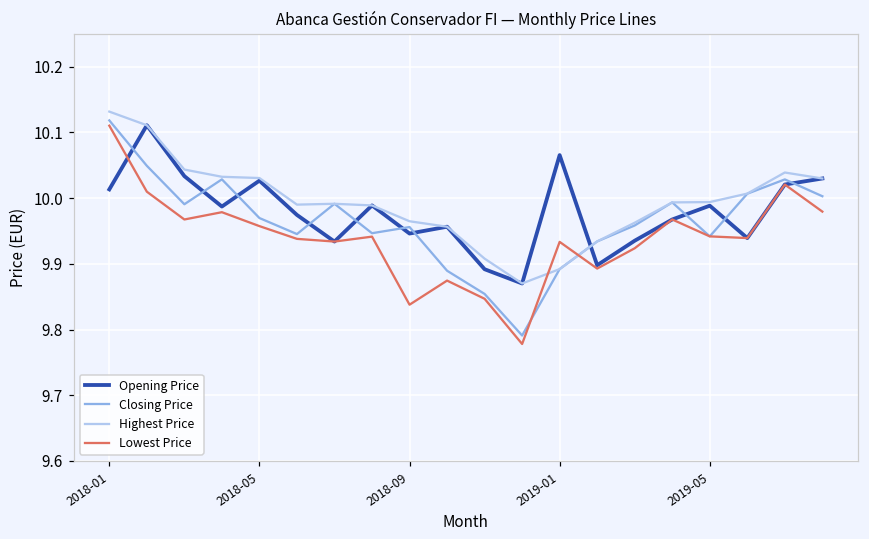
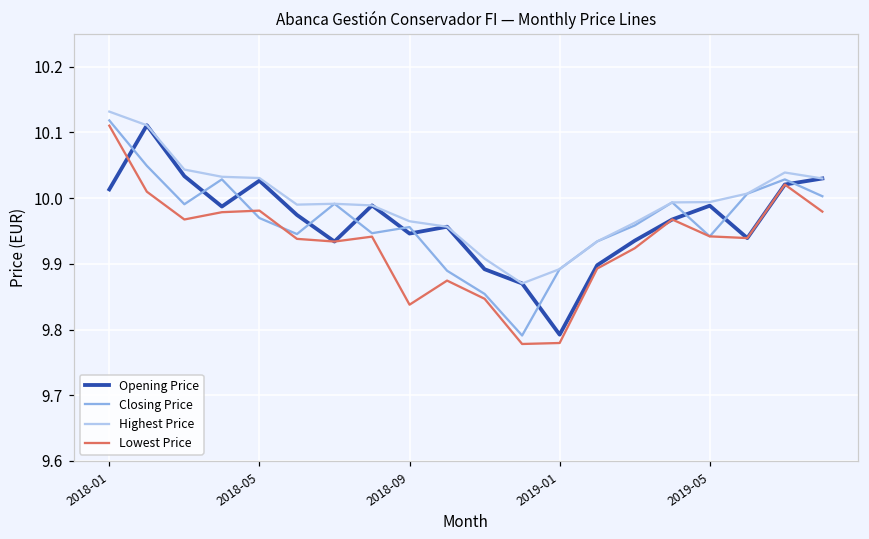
Lowest Price, 2018-05: 9.96 -> 9.98
Opening Price, 2019-01: 10.07 -> 9.79
Lowest Price, 2019-01: 9.93 -> 9.78
